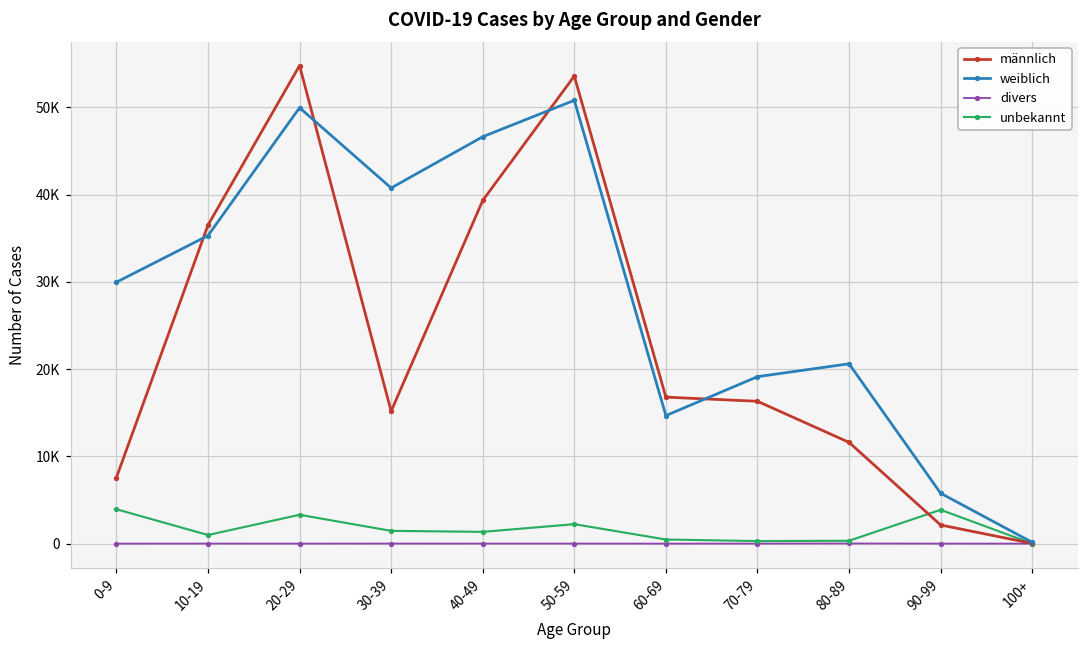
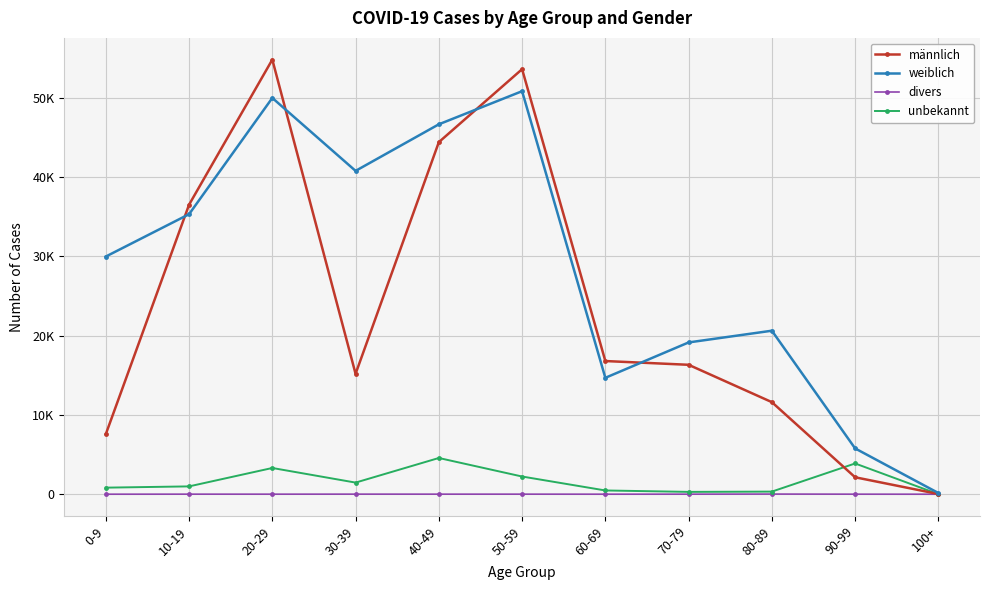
unbekannt, 0-9: 4000 -> 1000
männlich, 40-49: 39000 -> 44000
unbekannt, 40-49: 1000 -> 5000
